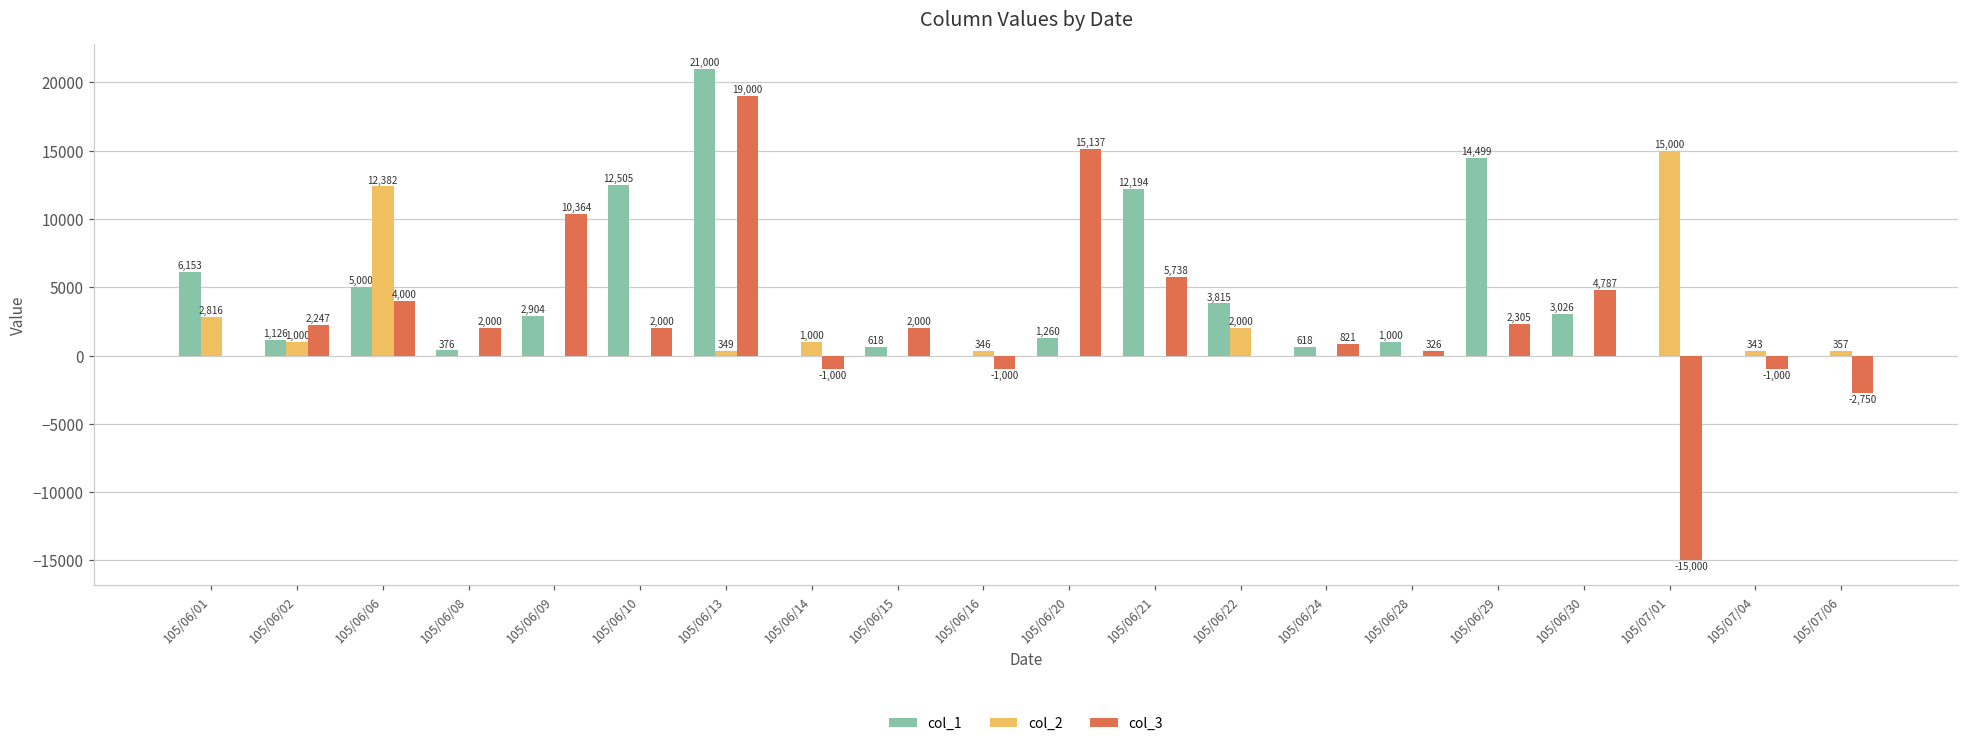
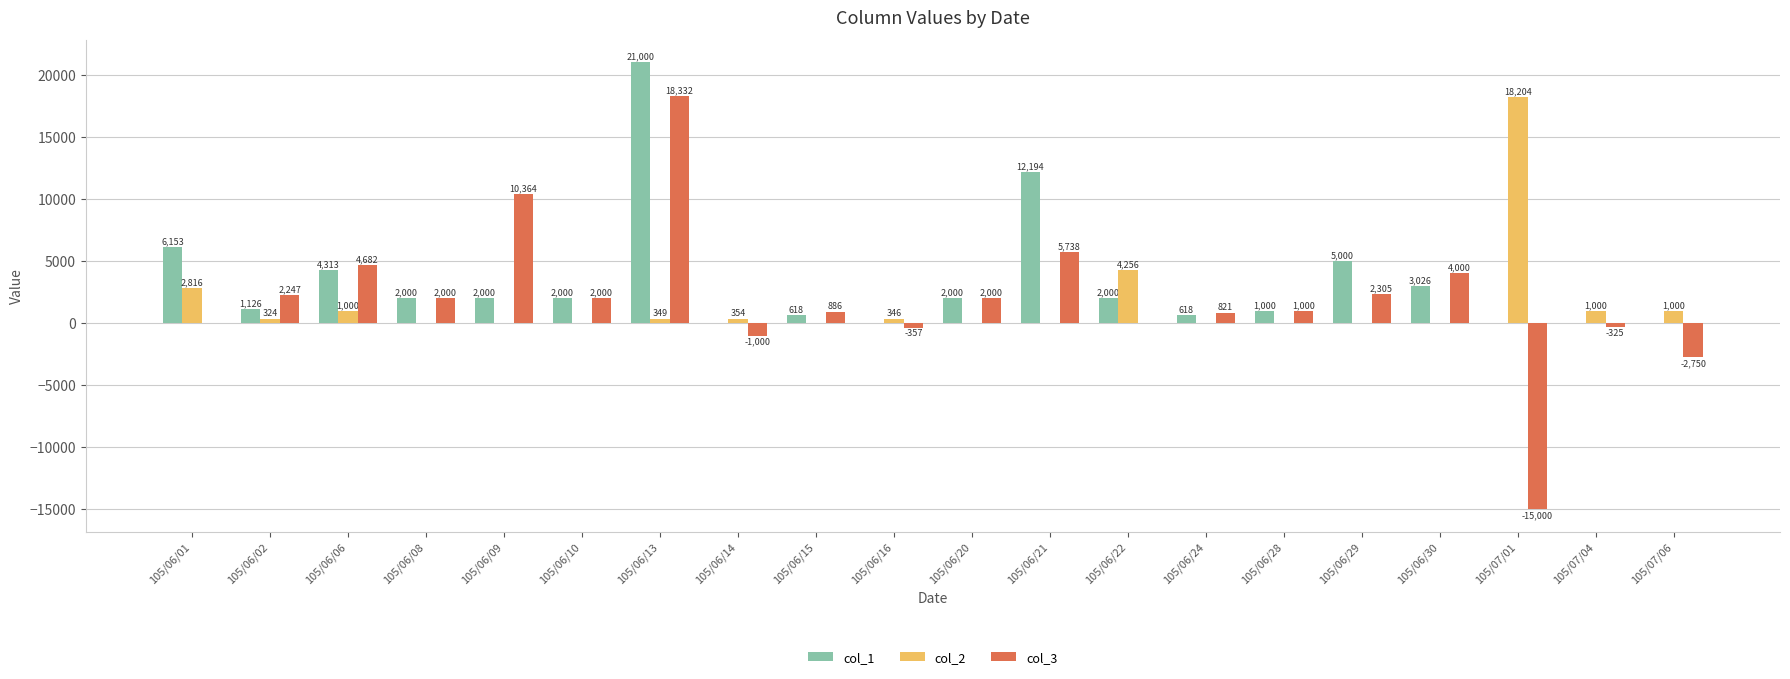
col_2, 105/06/02: 1,000 -> 324
col_1, 105/06/06: 5,000 -> 4,313
col_2, 105/06/06: 12,382 -> 1,000
col_3, 105/06/06: 4,000 -> 4,682
col_1, 105/06/08: 376 -> 2,000
col_1, 105/06/09: 2,904 -> 2,000
col_1, 105/06/10: 12,505 -> 2,000
col_3, 105/06/13: 19,000 -> 18,332
col_2, 105/06/14: 1,000 -> 354
col_3, 105/06/15: 2,000 -> 886
col_3, 105/06/16: -1,000 -> -357
col_1, 105/06/20: 1,260 -> 2,000
col_3, 105/06/20: 15,137 -> 2,000
col_1, 105/06/22: 3,815 -> 2,000
col_2, 105/06/22: 2,000 -> 4,256
col_3, 105/06/28: 326 -> 1,000
col_1, 105/06/29: 14,499 -> 5,000
col_3, 105/06/30: 4,787 -> 4,000
col_2, 105/07/01: 15,000 -> 18,204
col_2, 105/07/04: 343 -> 1,000
col_3, 105/07/04: -1,000 -> -325
col_2, 105/07/06: 357 -> 1,000
